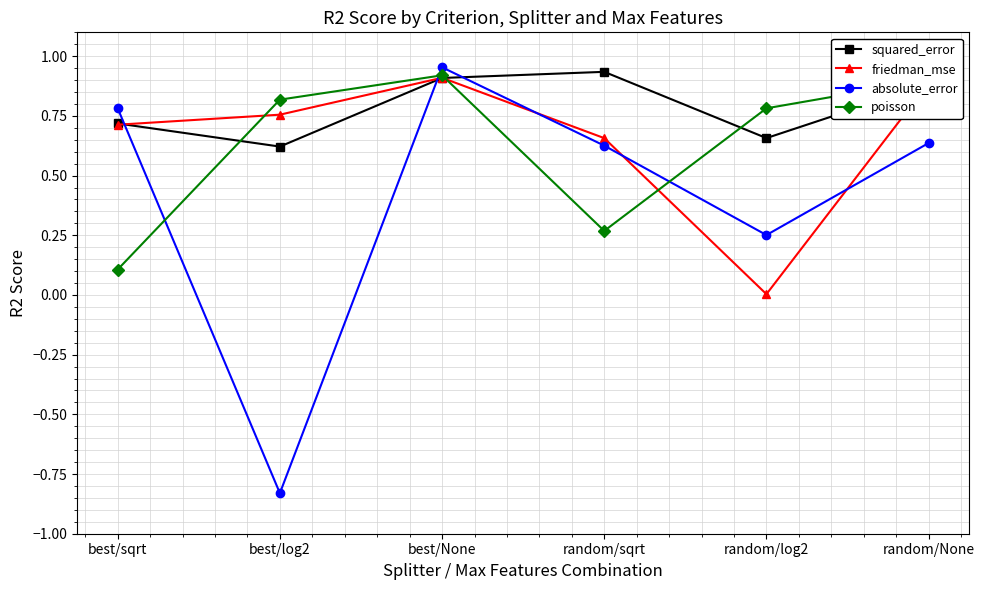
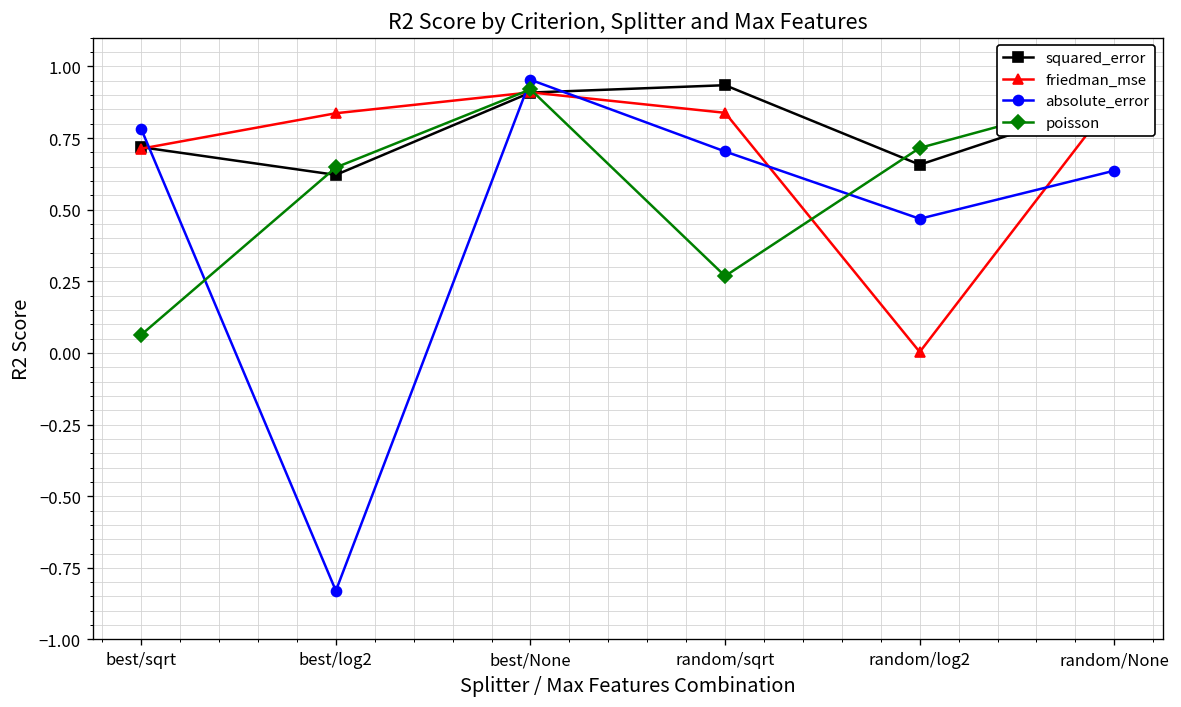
poisson, best/sqrt: 0.11 -> 0.06
friedman_mse, best/log2: 0.76 -> 0.84
poisson, best/log2: 0.82 -> 0.65
friedman_mse, random/sqrt: 0.66 -> 0.84
absolute_error, random/sqrt: 0.63 -> 0.70
absolute_error, random/log2: 0.25 -> 0.47
poisson, random/log2: 0.78 -> 0.72
